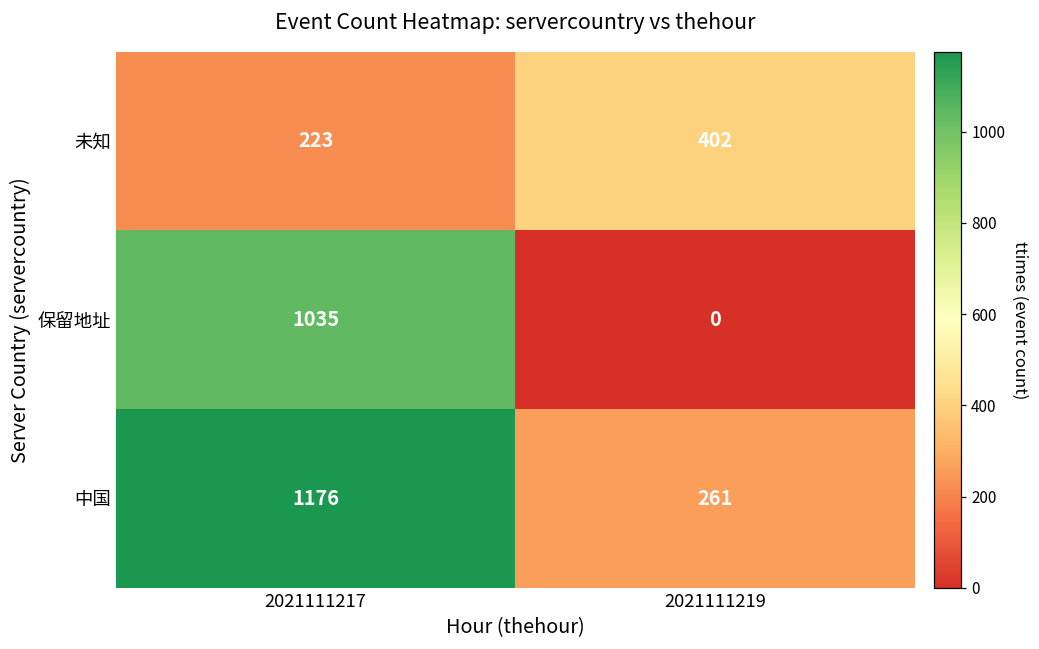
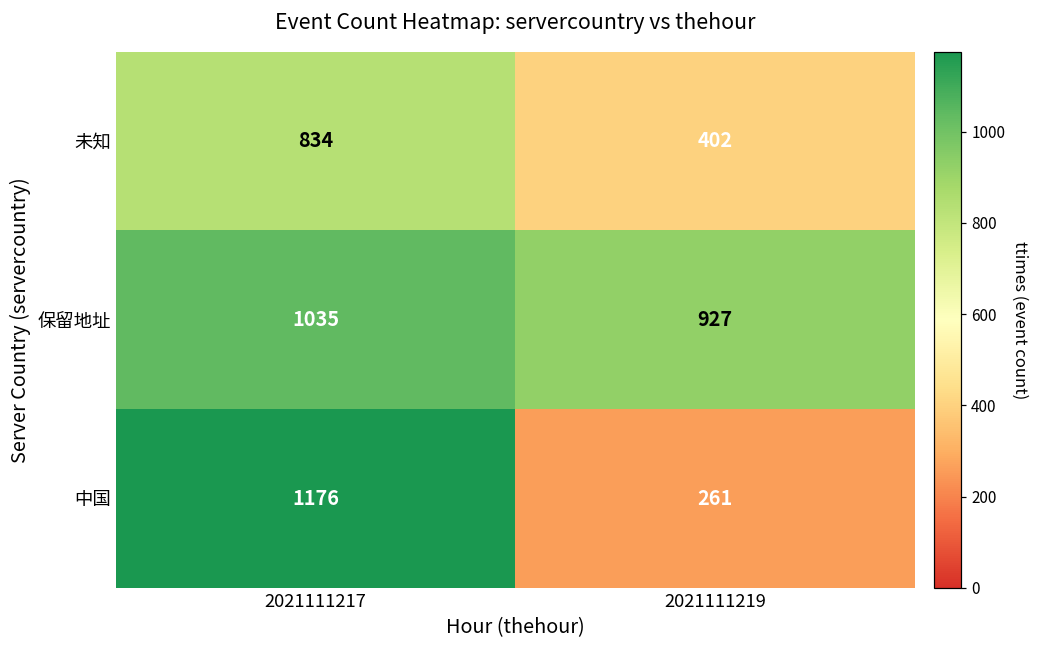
未知, 2021111217: 223 -> 834
保留地址, 2021111219: 0 -> 927
